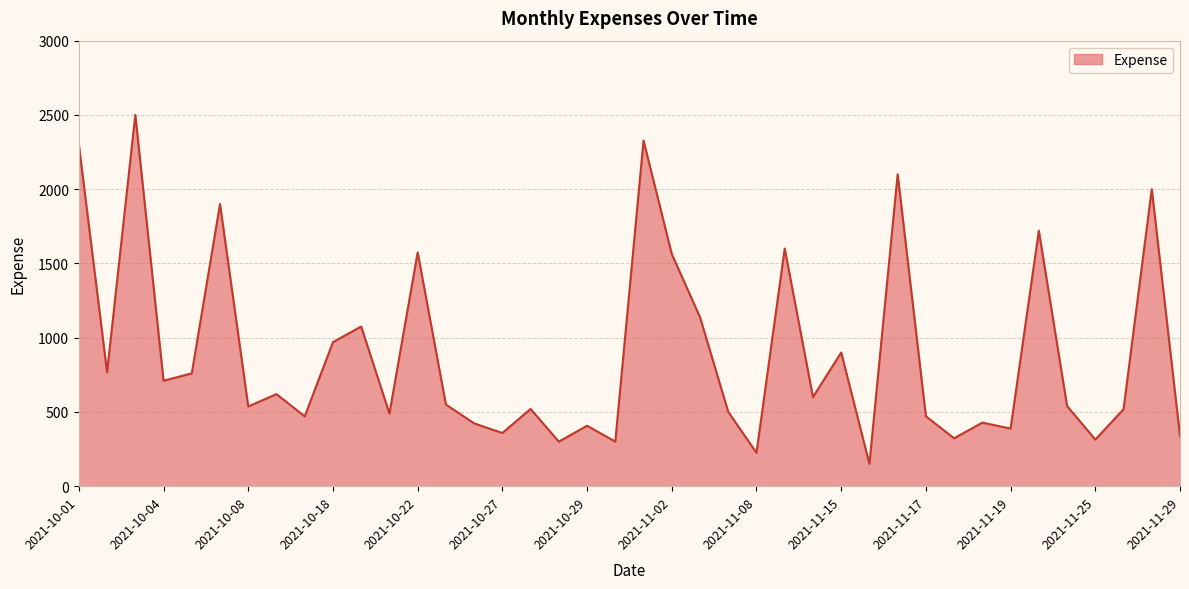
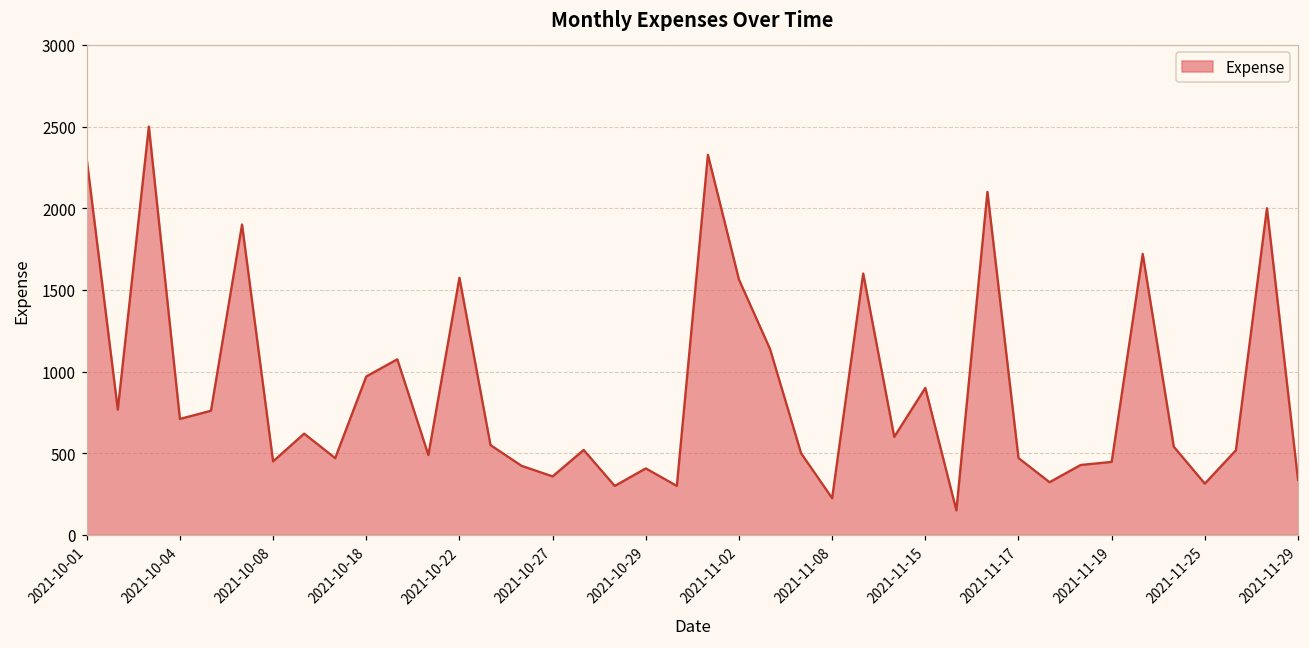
2021-10-08: 540 -> 450
2021-11-19: 390 -> 450
